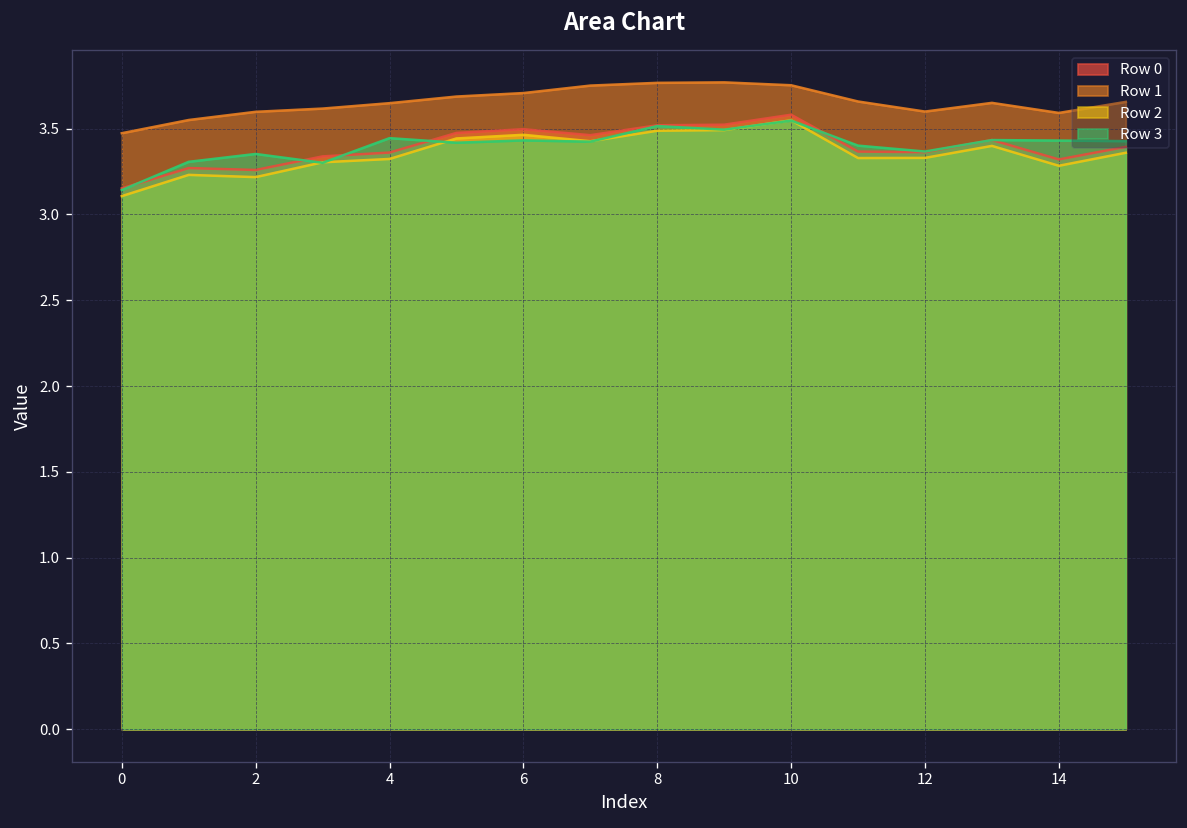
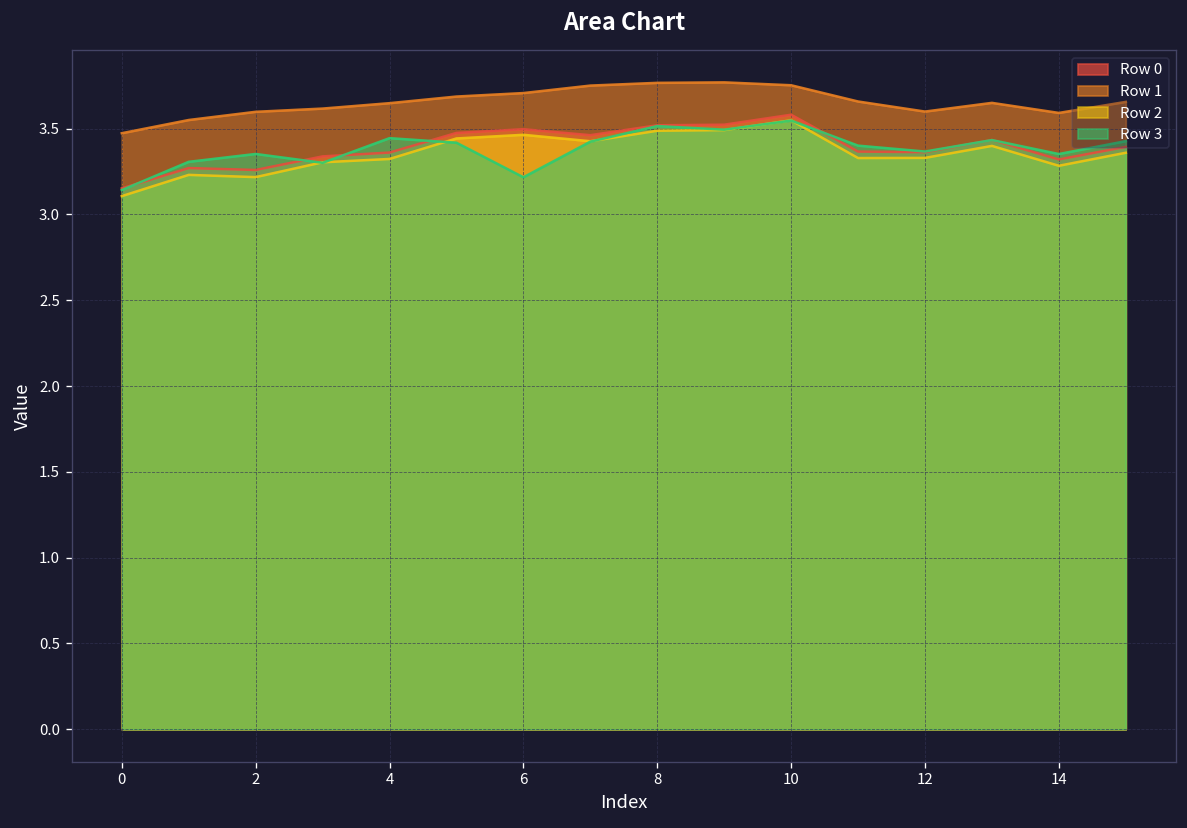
Row 3, 6: 3.43 -> 3.22
Row 3, 14: 3.43 -> 3.35
